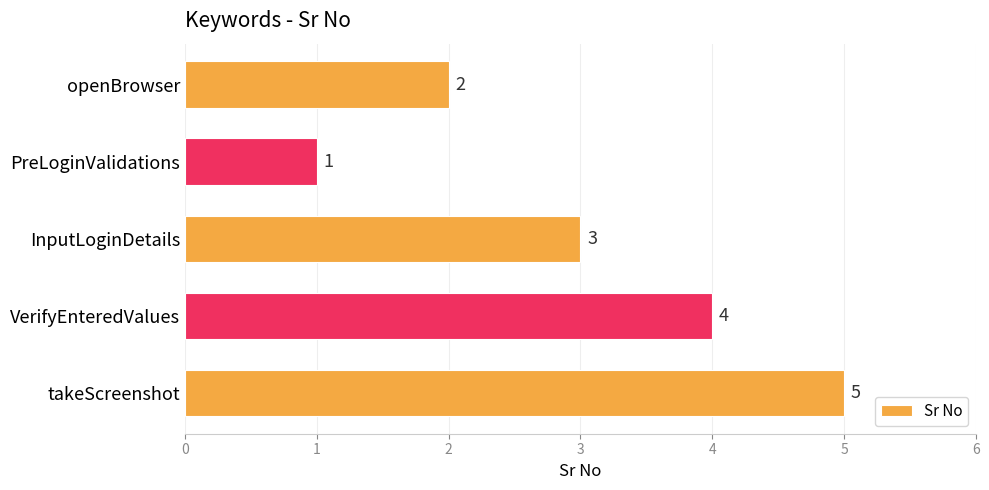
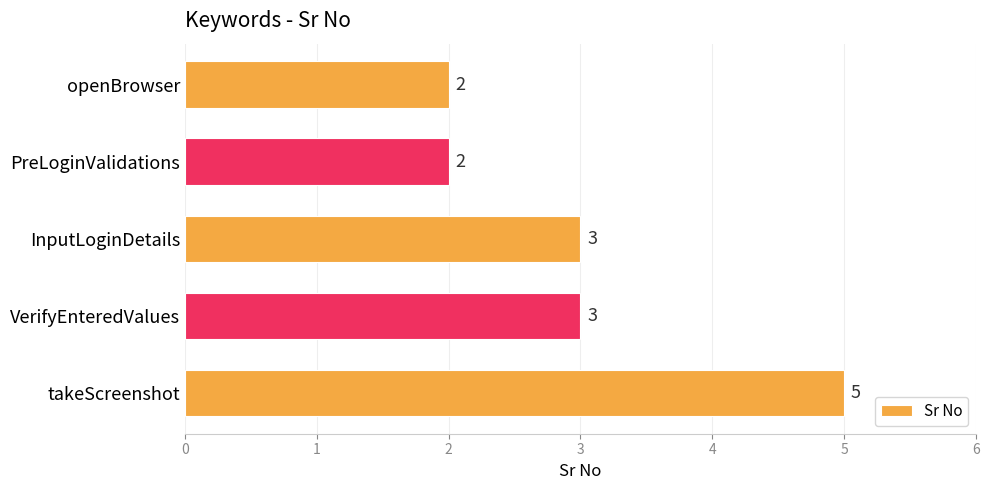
PreLoginValidations: 1 -> 2
VerifyEnteredValues: 4 -> 3
